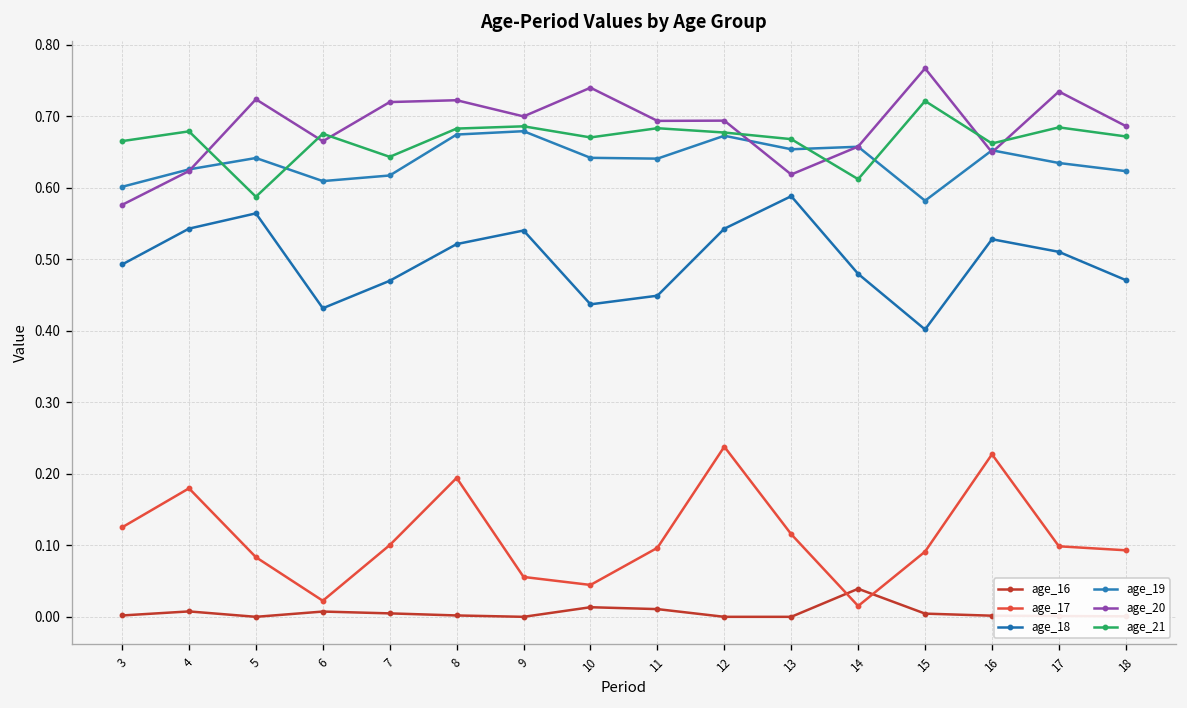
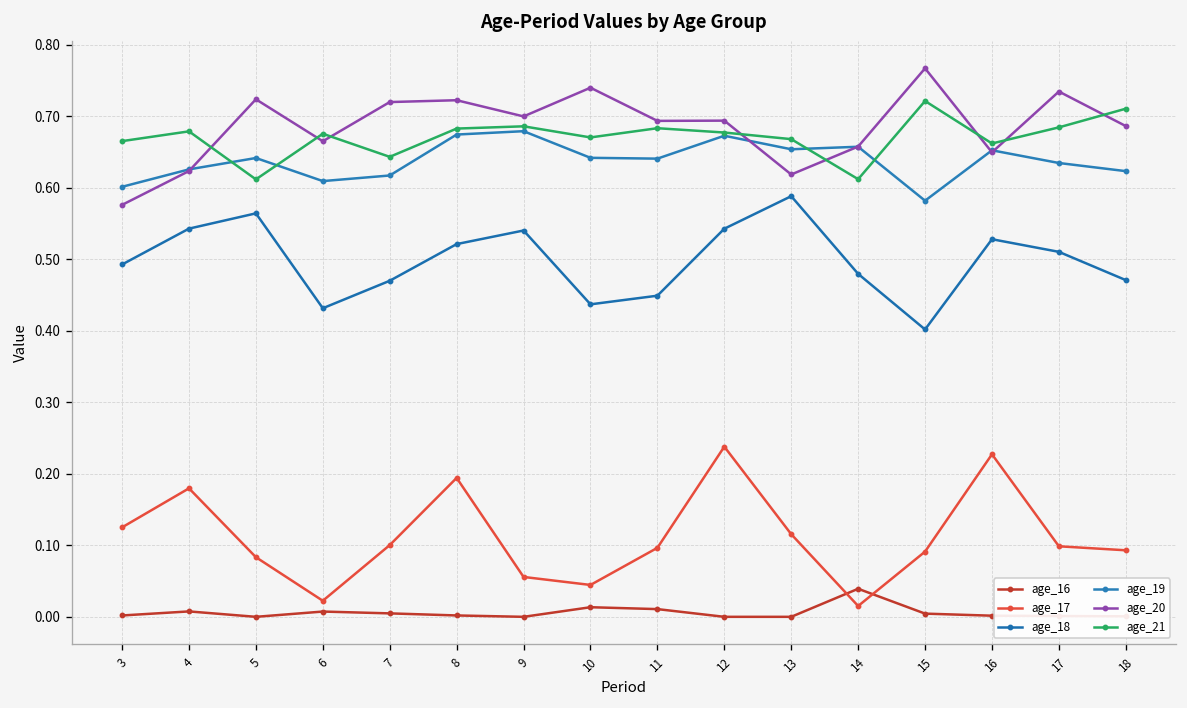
age_21, 5: 0.59 -> 0.61
age_21, 18: 0.67 -> 0.71
